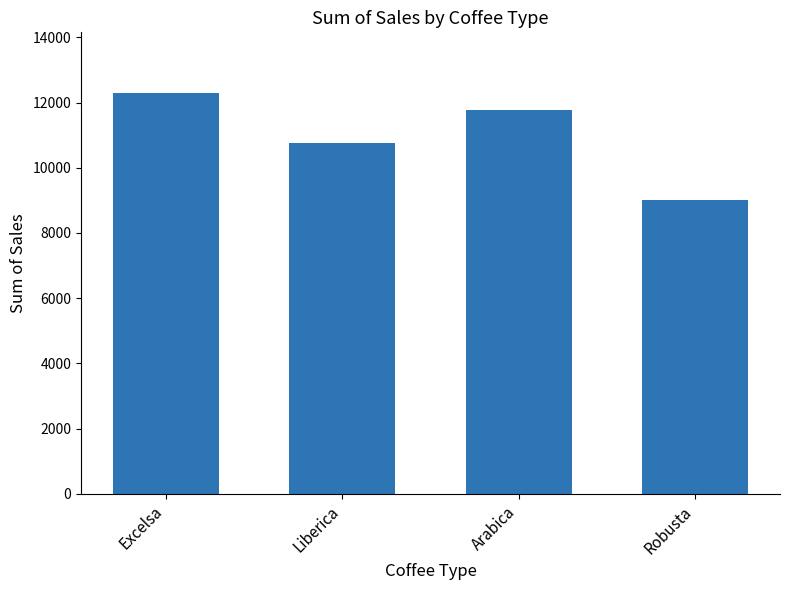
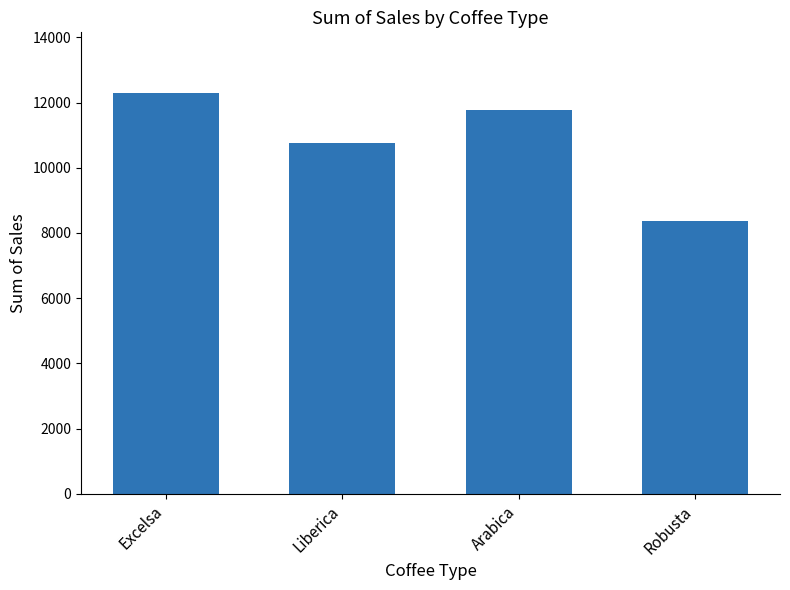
Robusta: 9000 -> 8400
